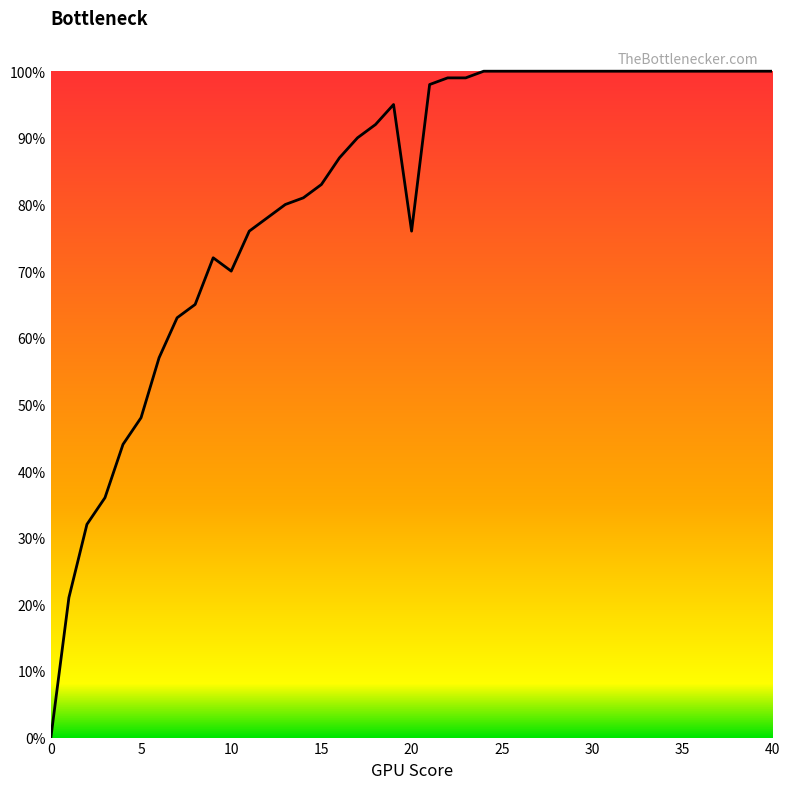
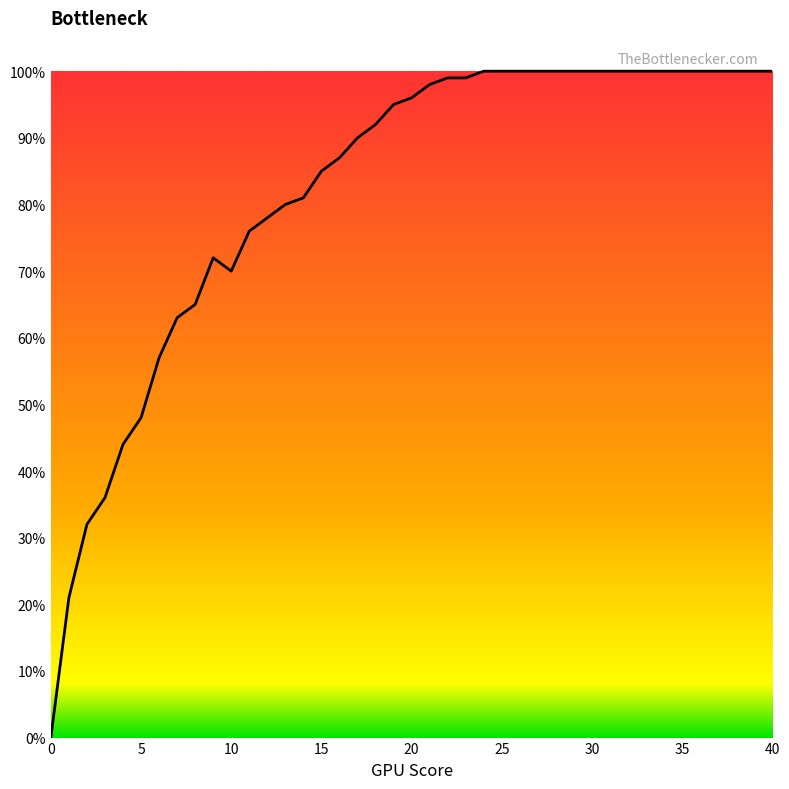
15: 83% -> 85%
20: 76% -> 96%
